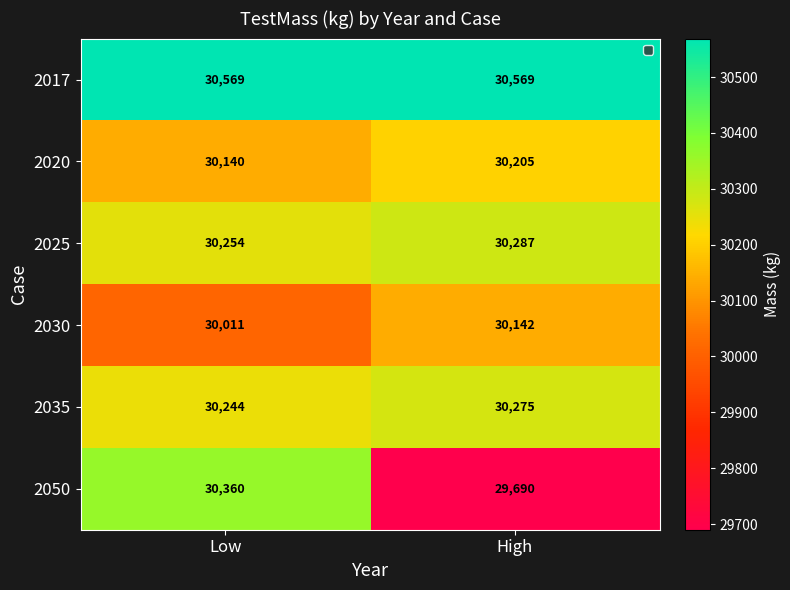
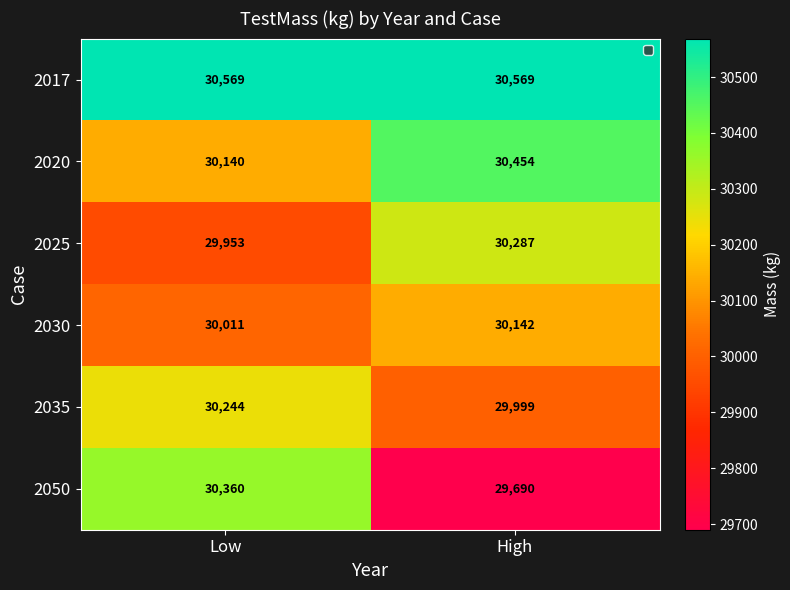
2020, High: 30,205 -> 30,454
2025, Low: 30,254 -> 29,953
2035, High: 30,275 -> 29,999
